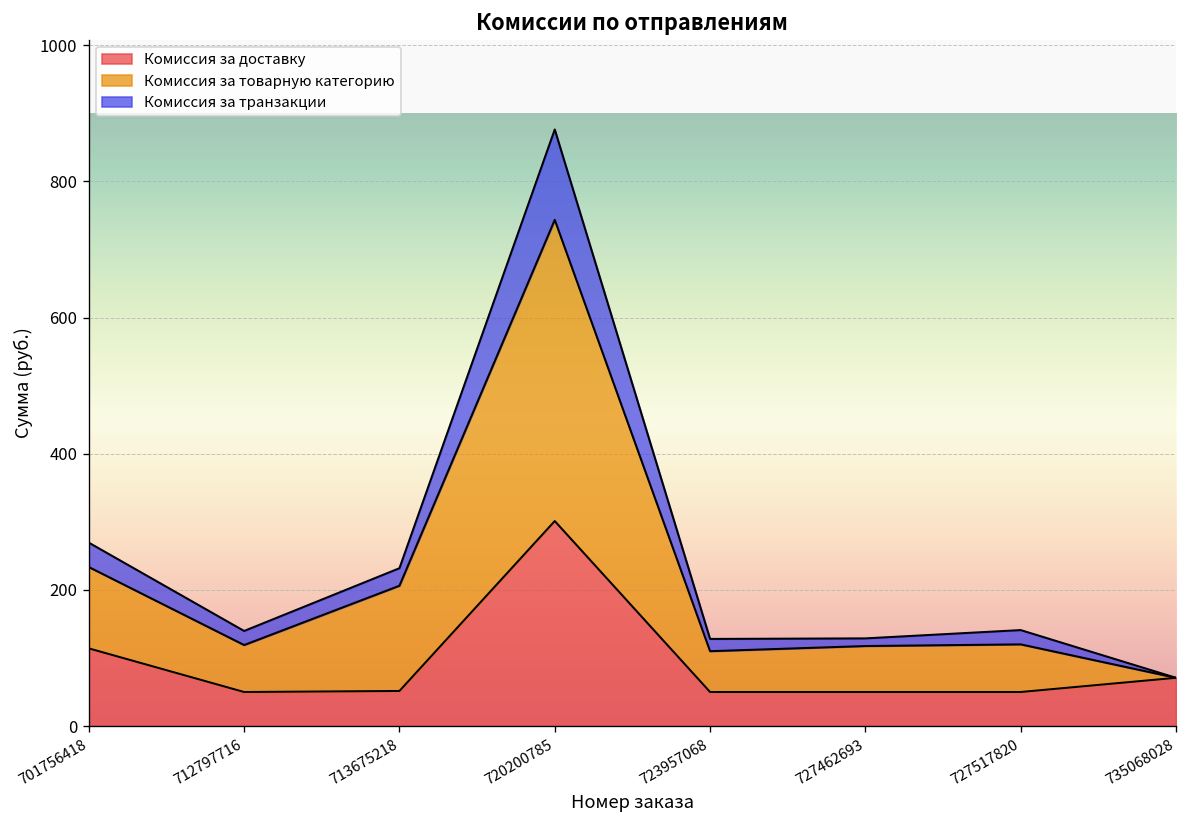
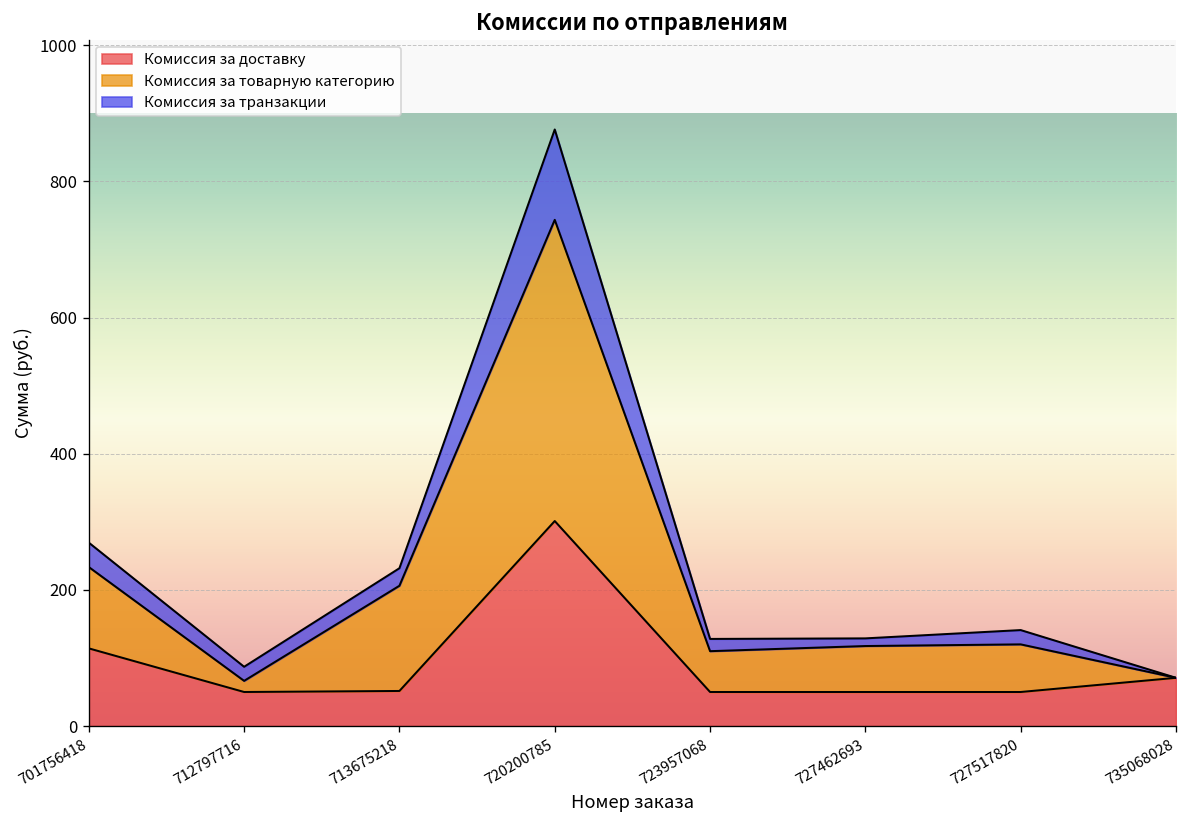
Комиссия за товарную категорию, 712797716: 70 -> 20
